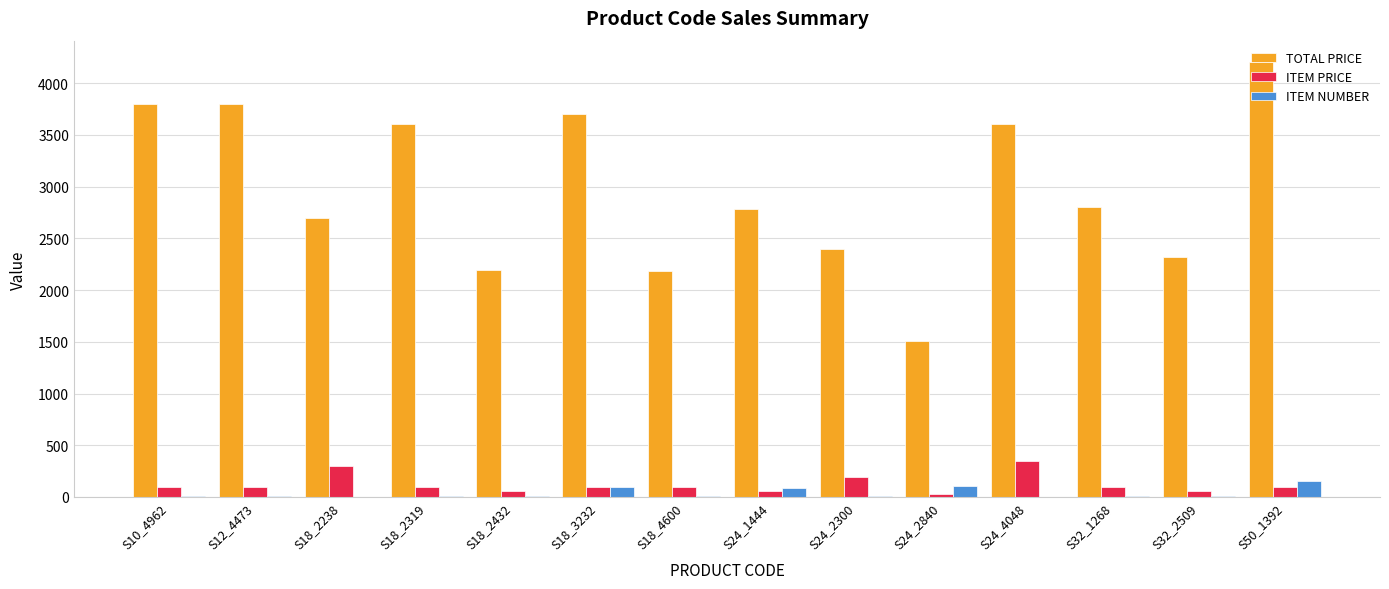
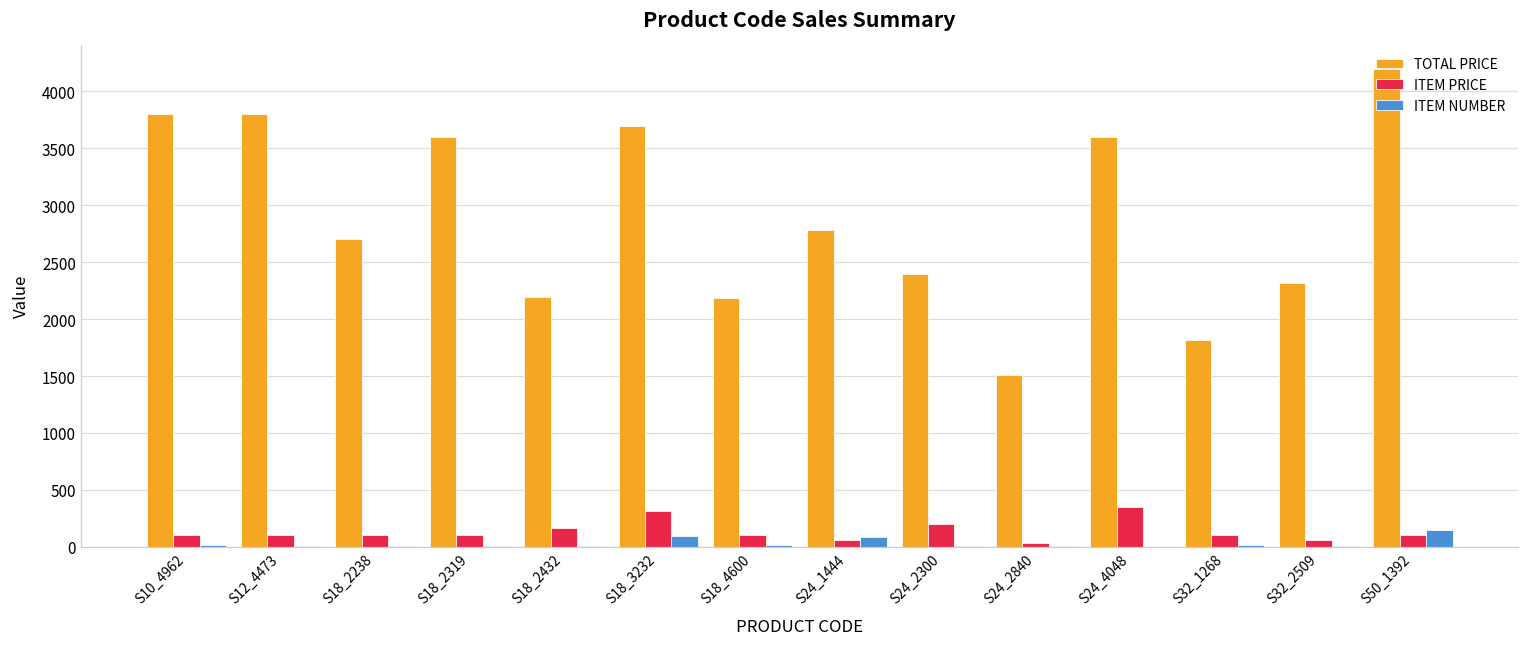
ITEM PRICE, S18_2238: 300 -> 100
ITEM PRICE, S18_2432: 50 -> 170
ITEM PRICE, S18_3232: 100 -> 320
ITEM NUMBER, S24_2840: 110 -> 10
TOTAL PRICE, S32_1268: 2800 -> 1820
